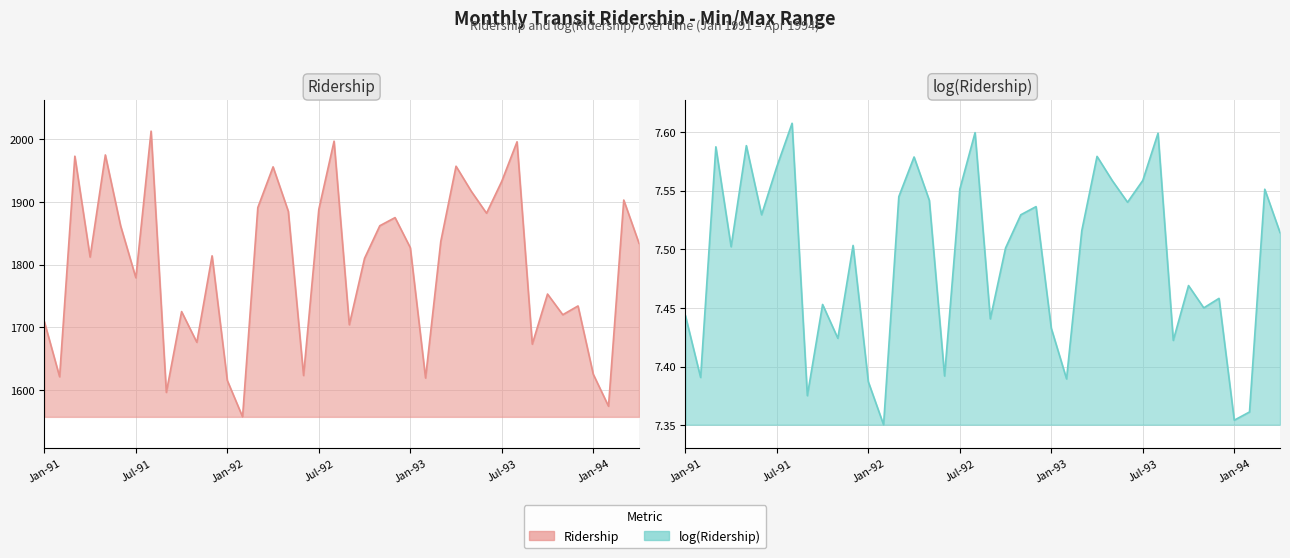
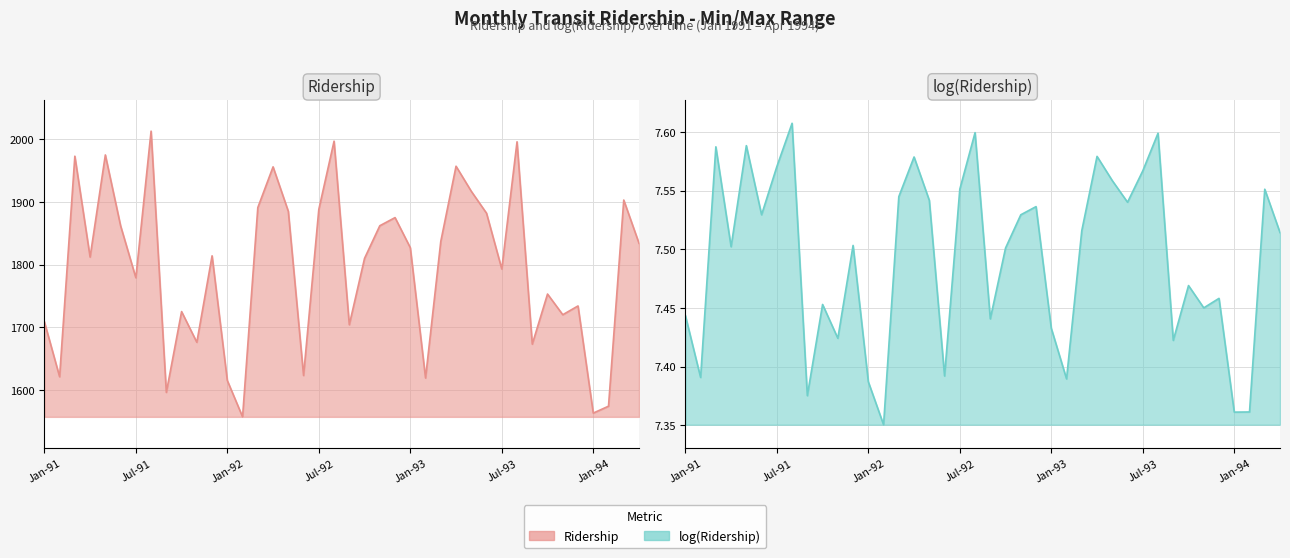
Ridership, Jul-93: 1930 -> 1790
Ridership, Jan-94: 1630 -> 1560
log(Ridership), Jul-93: 7.559 -> 7.567
log(Ridership), Jan-94: 7.354 -> 7.361
